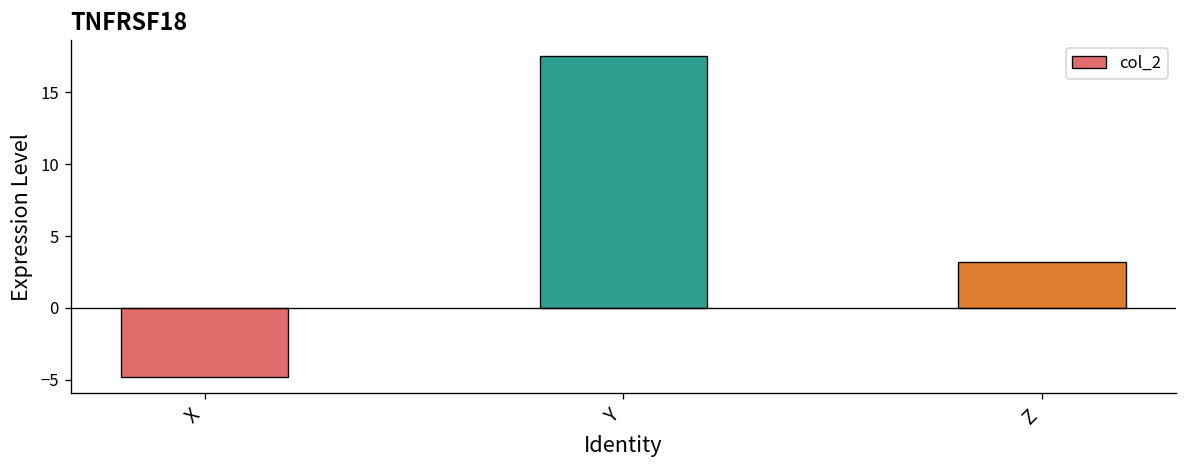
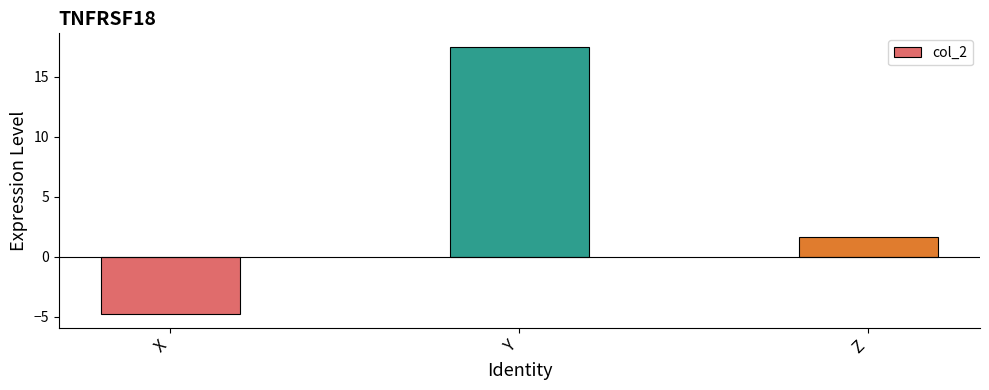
Z: 3.2 -> 1.6
